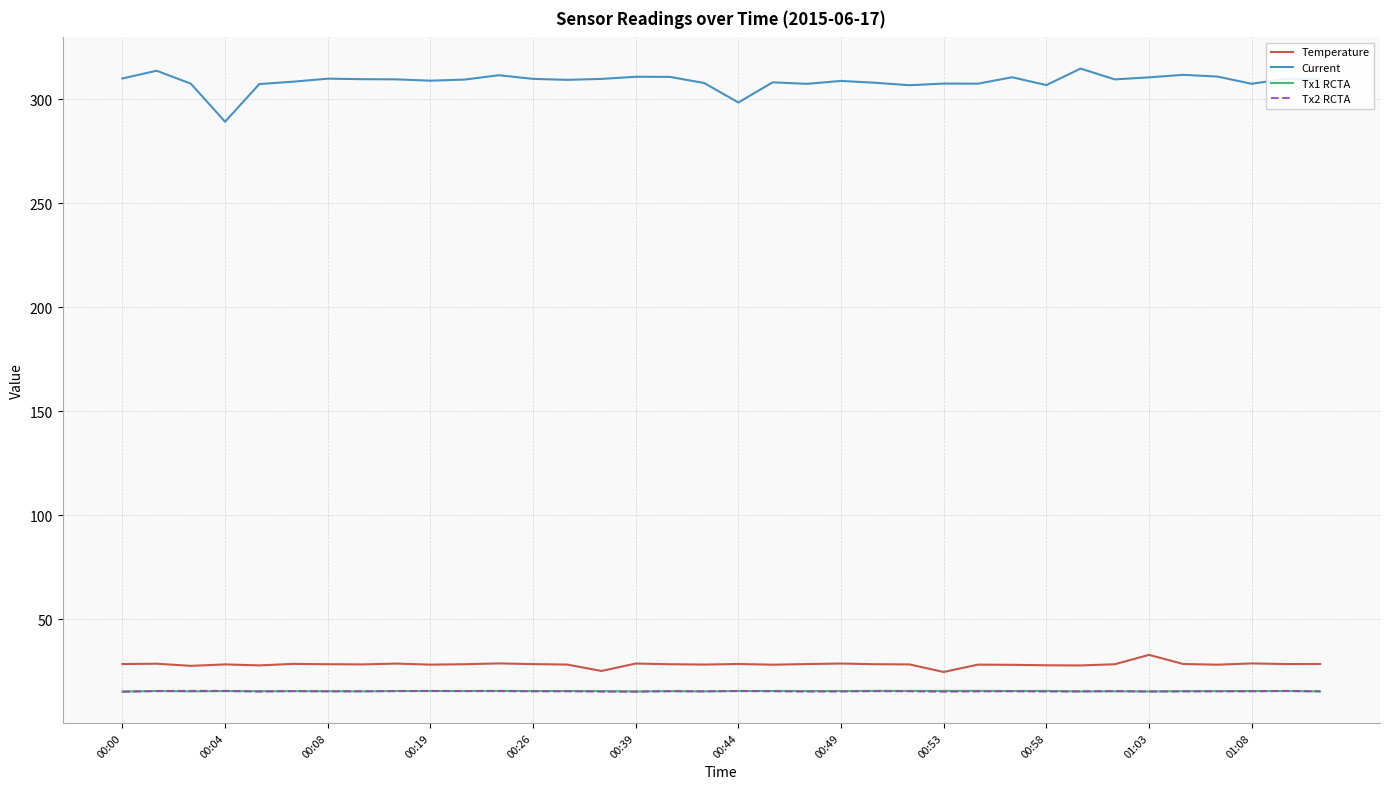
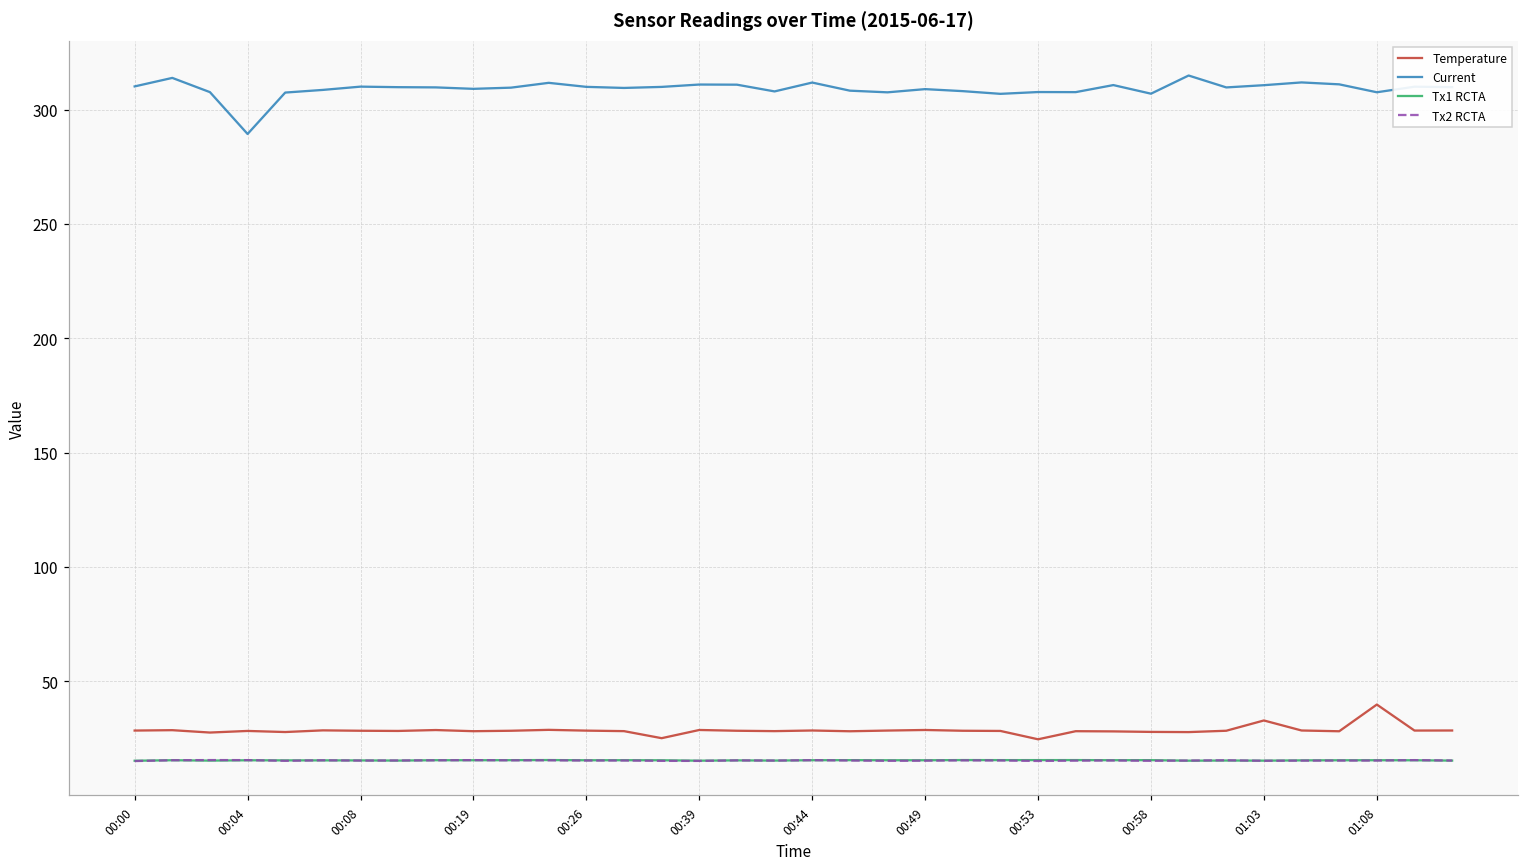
Current, 00:44: 299 -> 312
Temperature, 01:08: 29 -> 40
